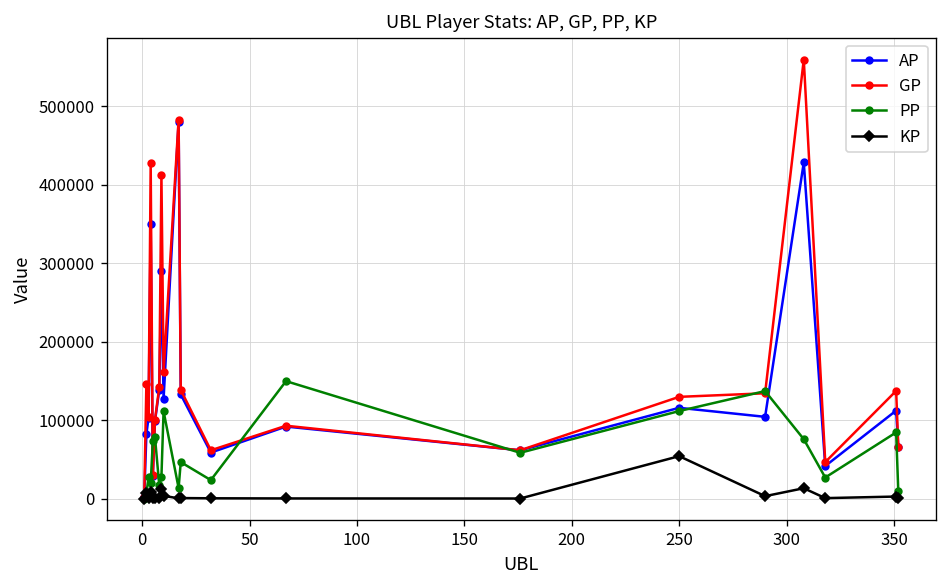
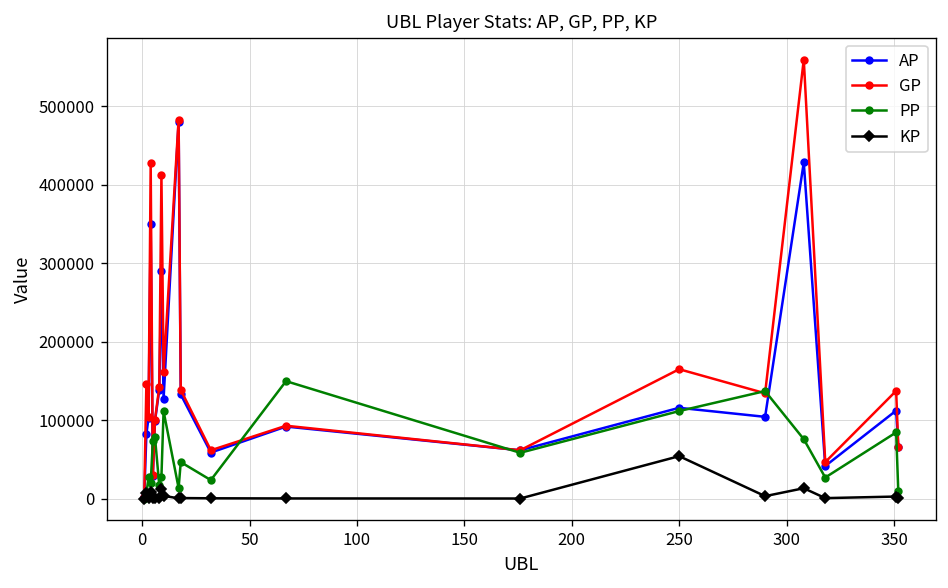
GP, 250: 130000 -> 160000
